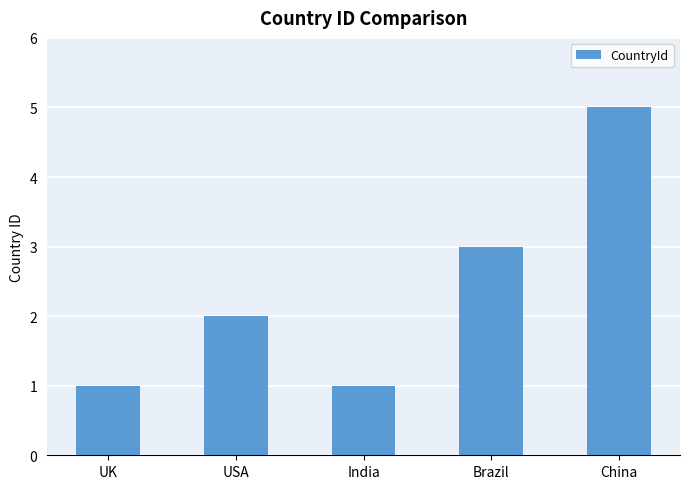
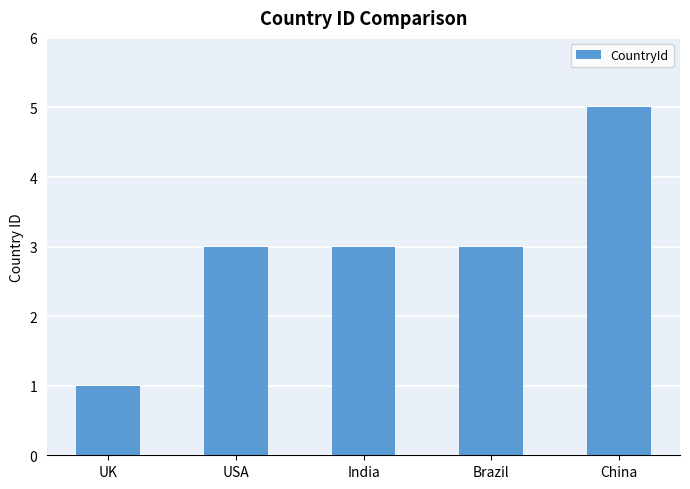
USA: 2 -> 3
India: 1 -> 3
